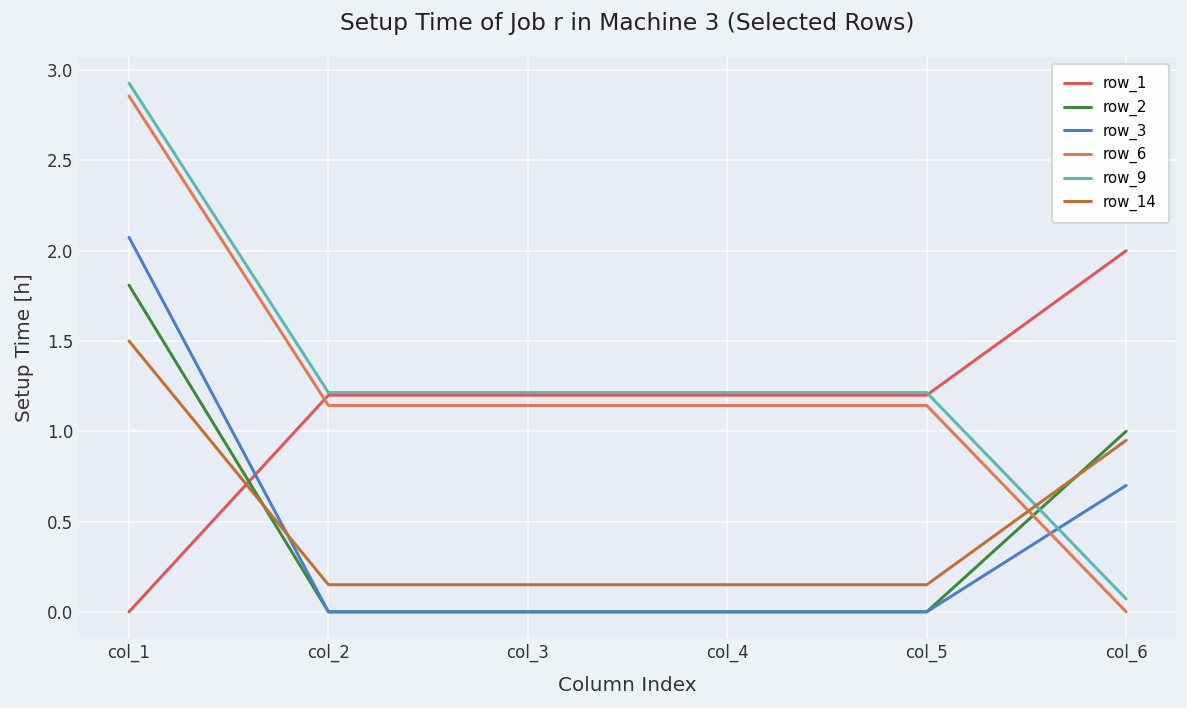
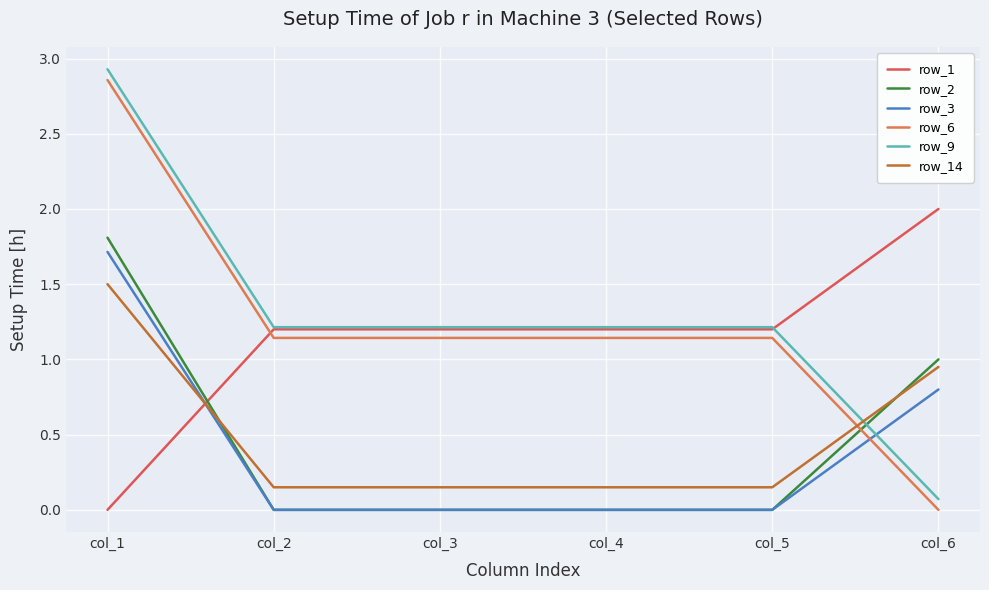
row_3, col_1: 2.07 -> 1.71
row_3, col_6: 0.7 -> 0.8
